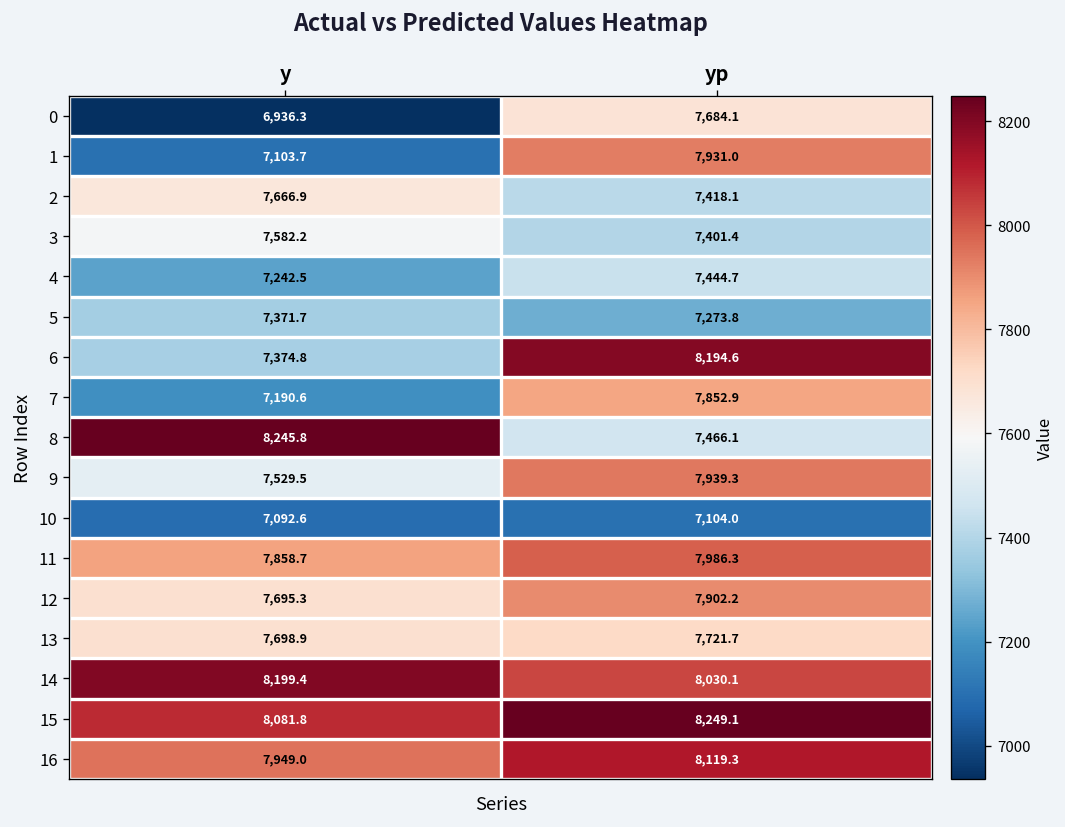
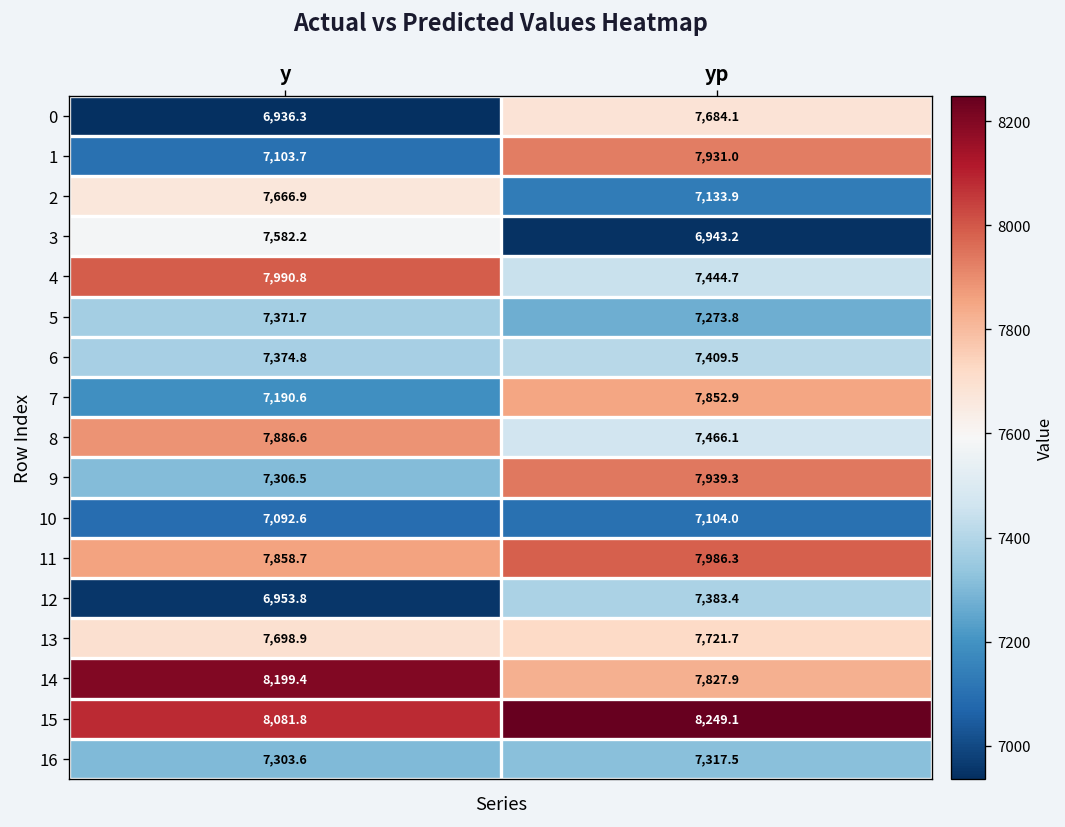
2, yp: 7,418.1 -> 7,133.9
3, yp: 7,401.4 -> 6,943.2
4, y: 7,242.5 -> 7,990.8
6, yp: 8,194.6 -> 7,409.5
8, y: 8,245.8 -> 7,886.6
9, y: 7,529.5 -> 7,306.5
12, y: 7,695.3 -> 6,953.8
12, yp: 7,902.2 -> 7,383.4
14, yp: 8,030.1 -> 7,827.9
16, y: 7,949.0 -> 7,303.6
16, yp: 8,119.3 -> 7,317.5
